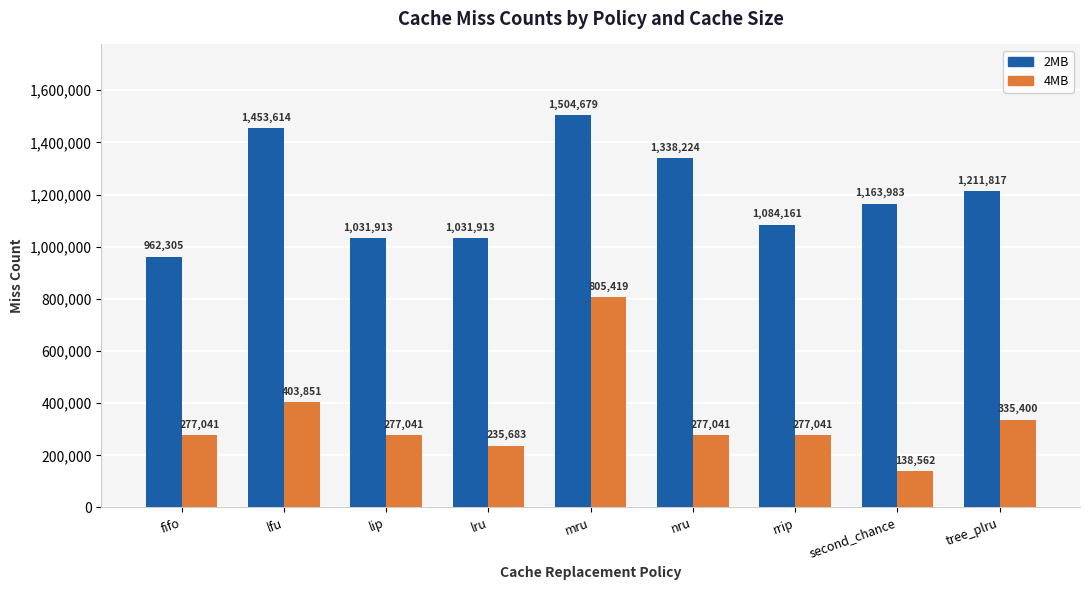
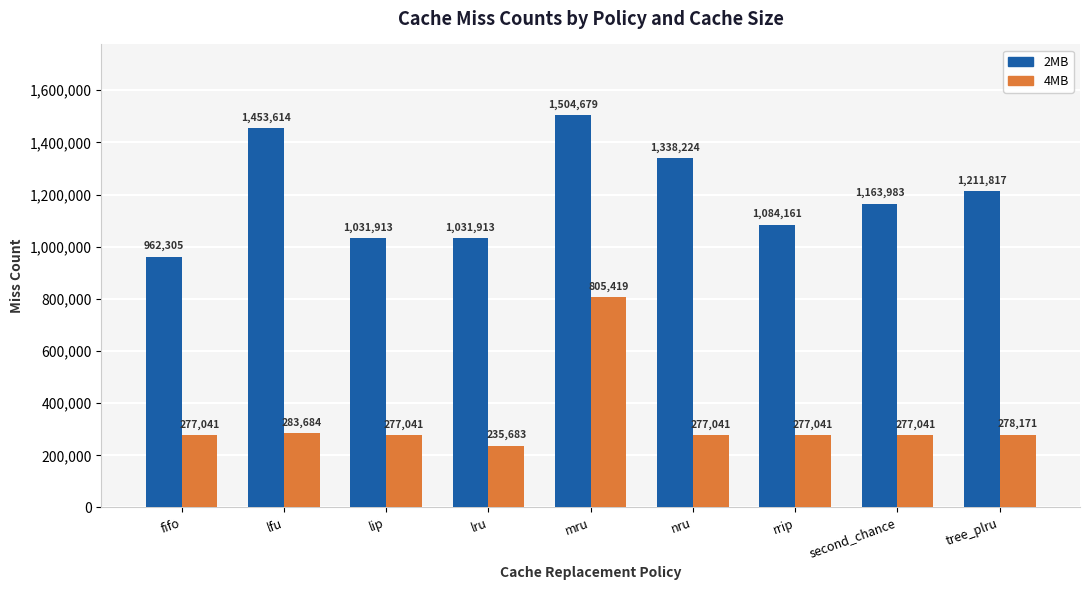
4MB, lfu: 403,851 -> 283,684
4MB, second_chance: 138,562 -> 277,041
4MB, tree_plru: 335,400 -> 278,171
